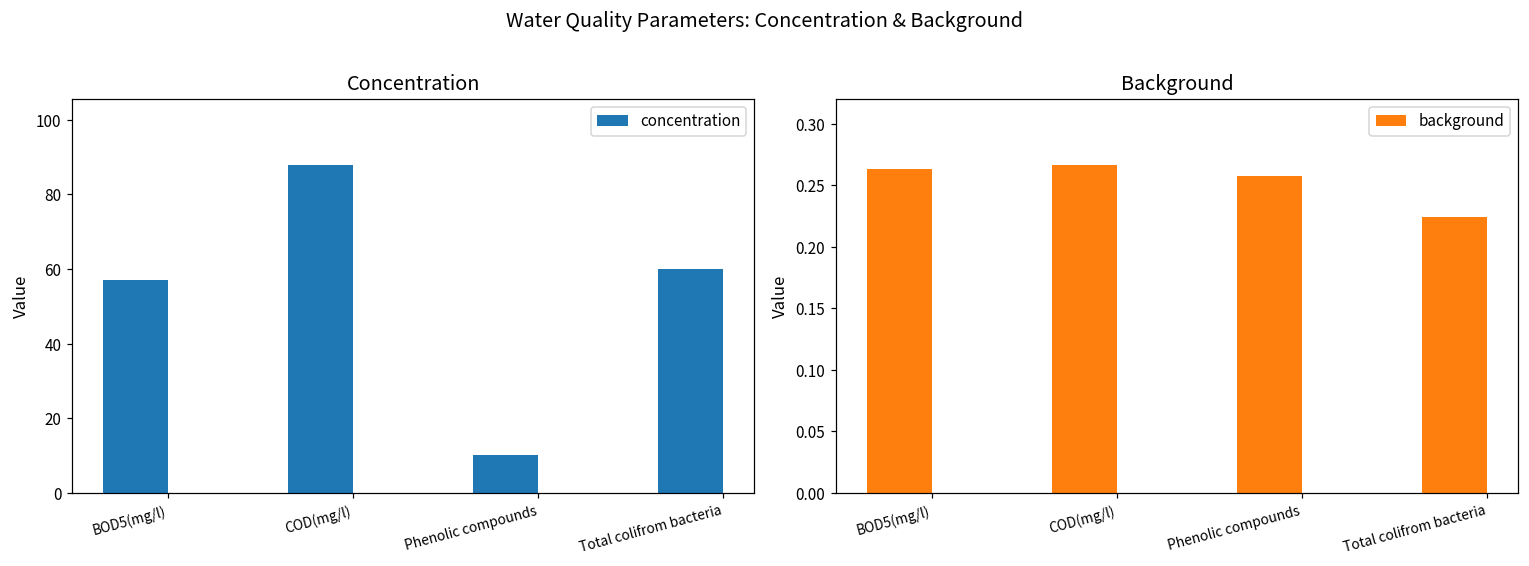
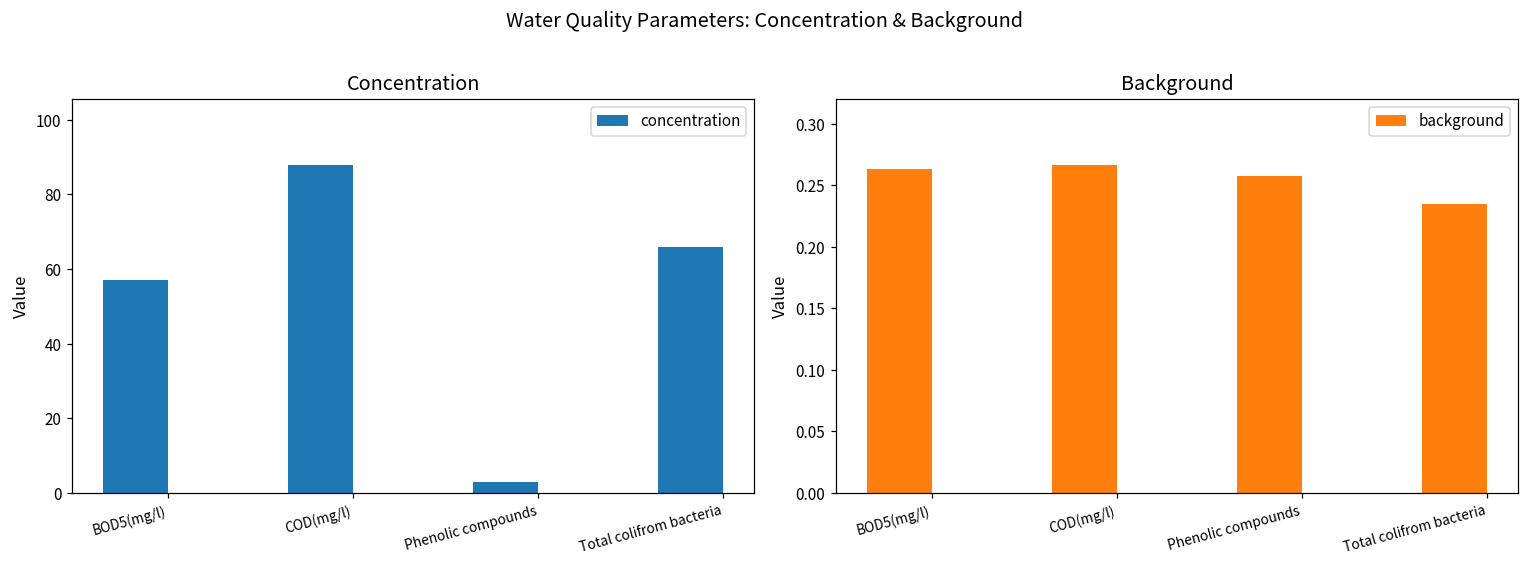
Concentration, Phenolic compounds: 10 -> 3
Concentration, Total colifrom bacteria: 60 -> 66
Background, Total colifrom bacteria: 0.224 -> 0.235
